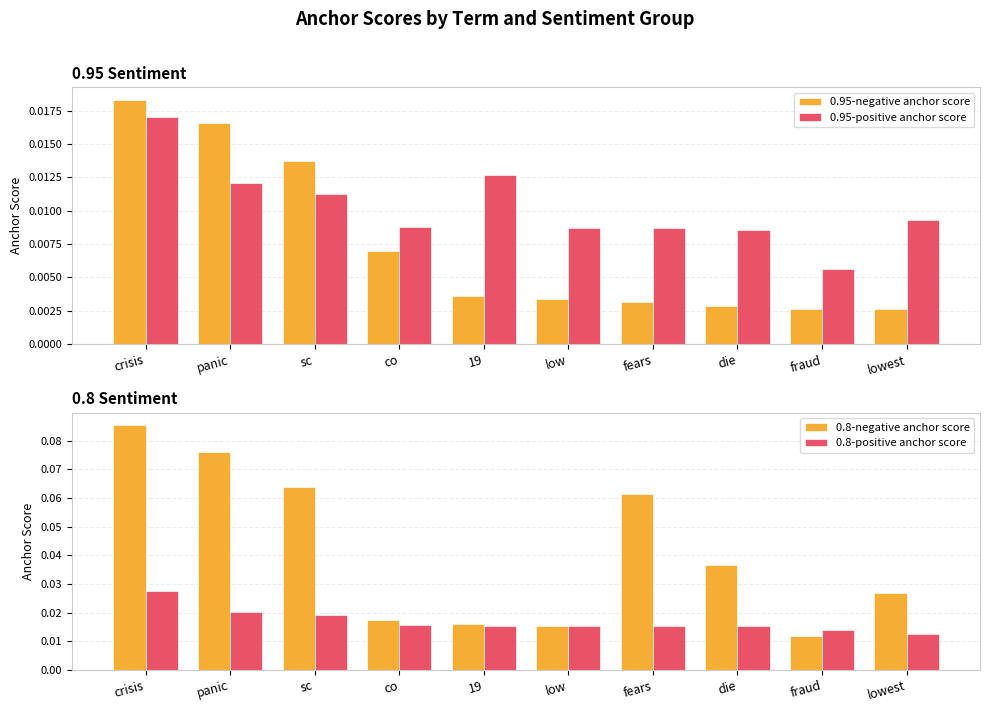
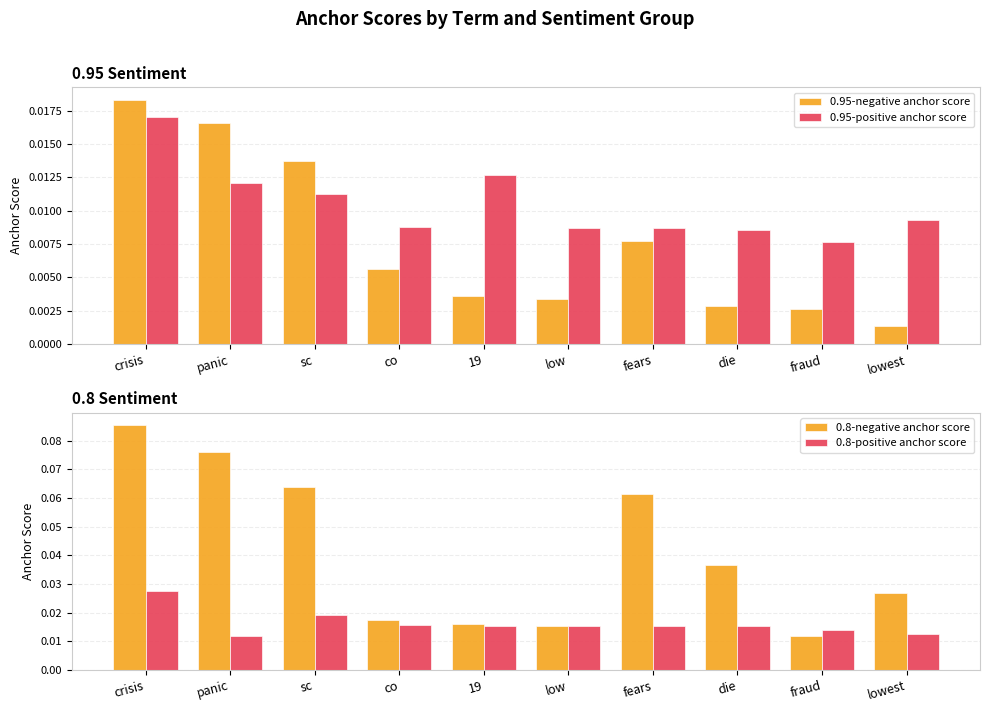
0.95 Sentiment, 0.95-negative anchor score, co: 0.0070 -> 0.0056
0.95 Sentiment, 0.95-negative anchor score, fears: 0.0031 -> 0.0078
0.95 Sentiment, 0.95-positive anchor score, fraud: 0.0056 -> 0.0076
0.95 Sentiment, 0.95-negative anchor score, lowest: 0.0026 -> 0.0014
0.8 Sentiment, 0.8-positive anchor score, panic: 0.020 -> 0.012
